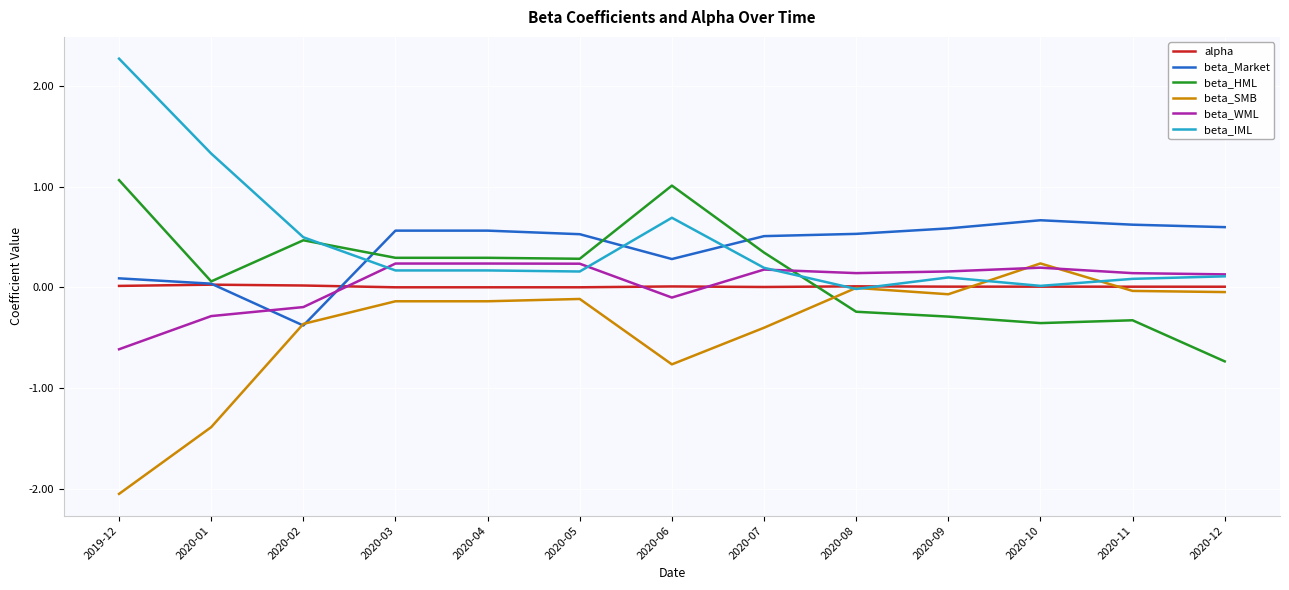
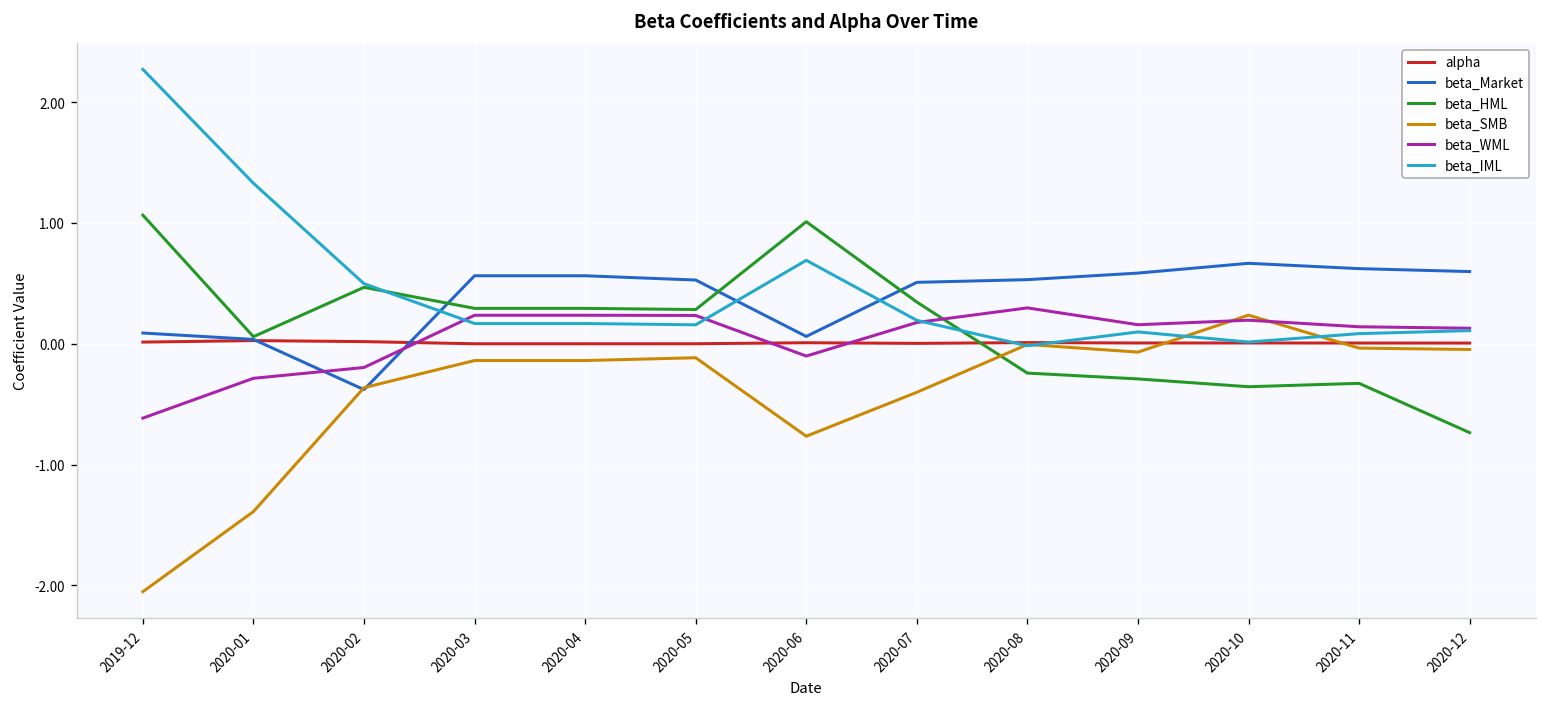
beta_Market, 2020-06: 0.28 -> 0.06
beta_WML, 2020-08: 0.14 -> 0.30
